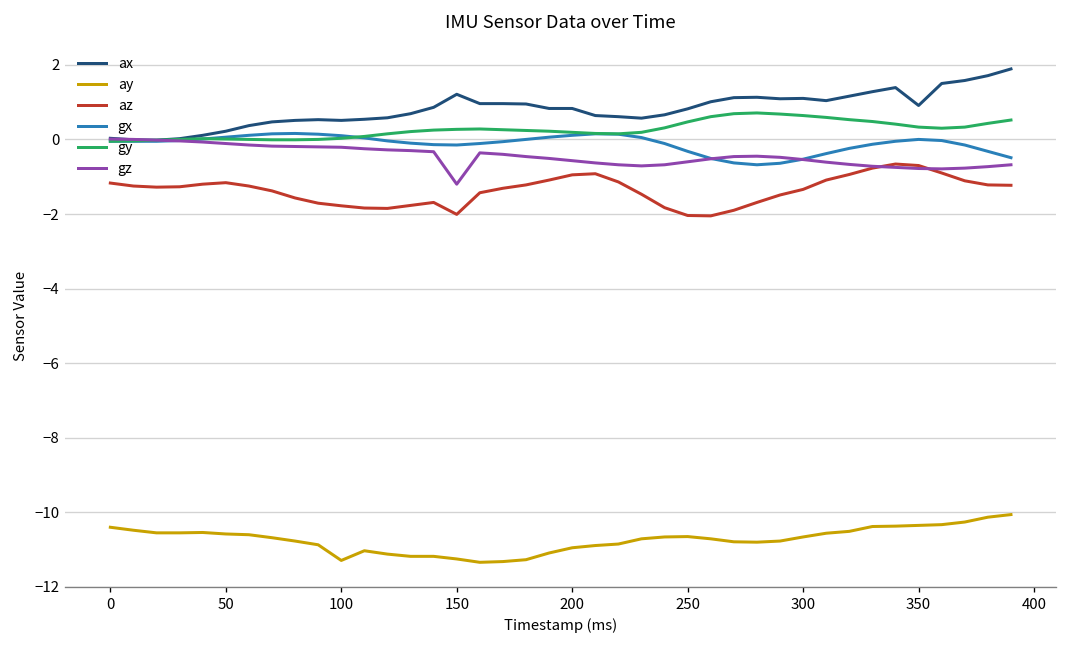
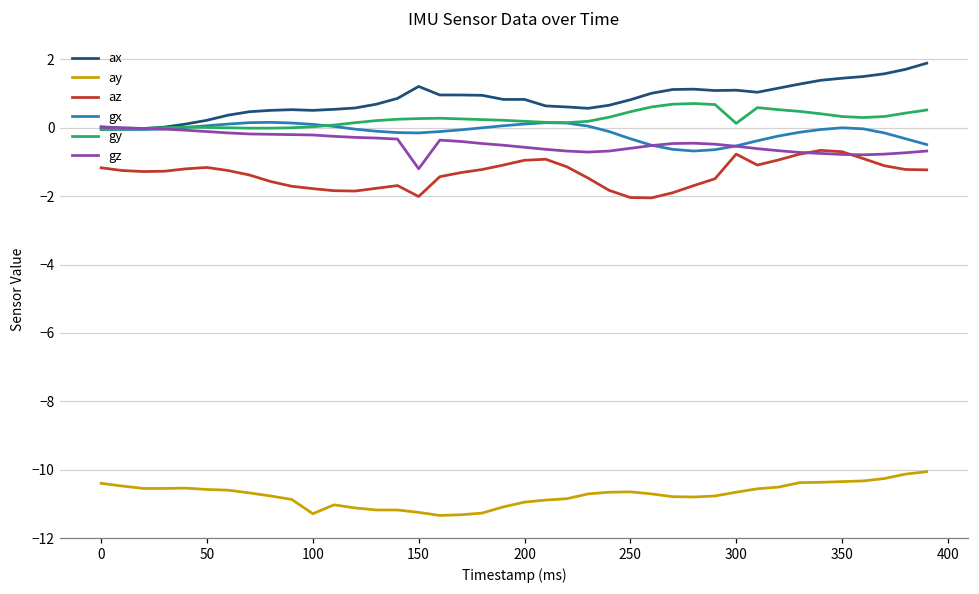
az, 300: -1.3 -> -0.8
gy, 300: 0.6 -> 0.1
ax, 350: 0.9 -> 1.5
